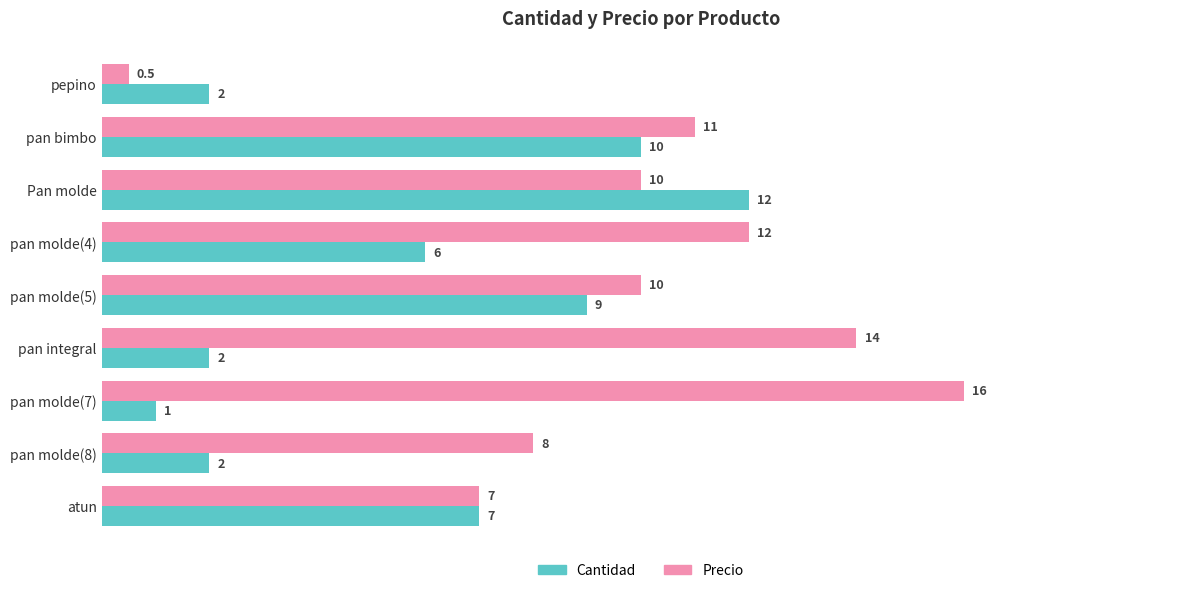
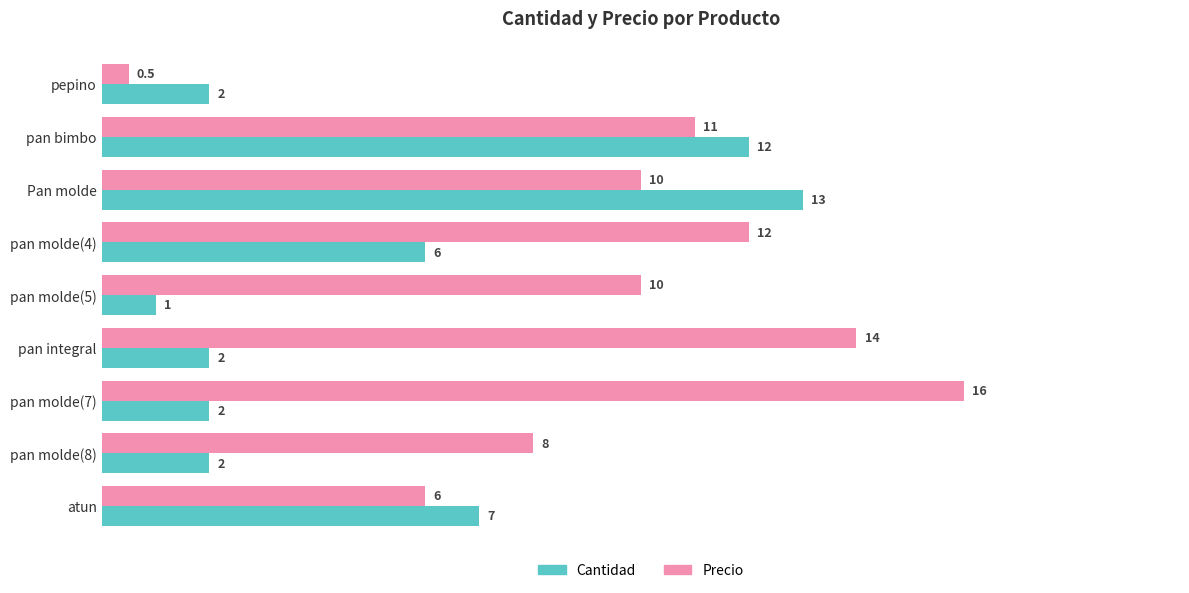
Cantidad, pan bimbo: 10 -> 12
Cantidad, Pan molde: 12 -> 13
Cantidad, pan molde(5): 9 -> 1
Cantidad, pan molde(7): 1 -> 2
Precio, atun: 7 -> 6
